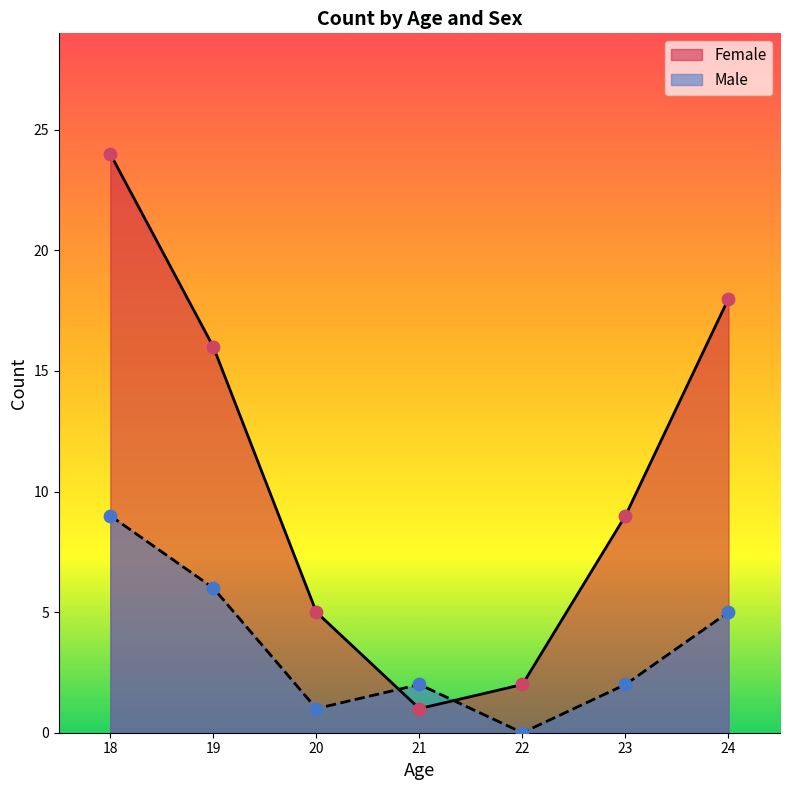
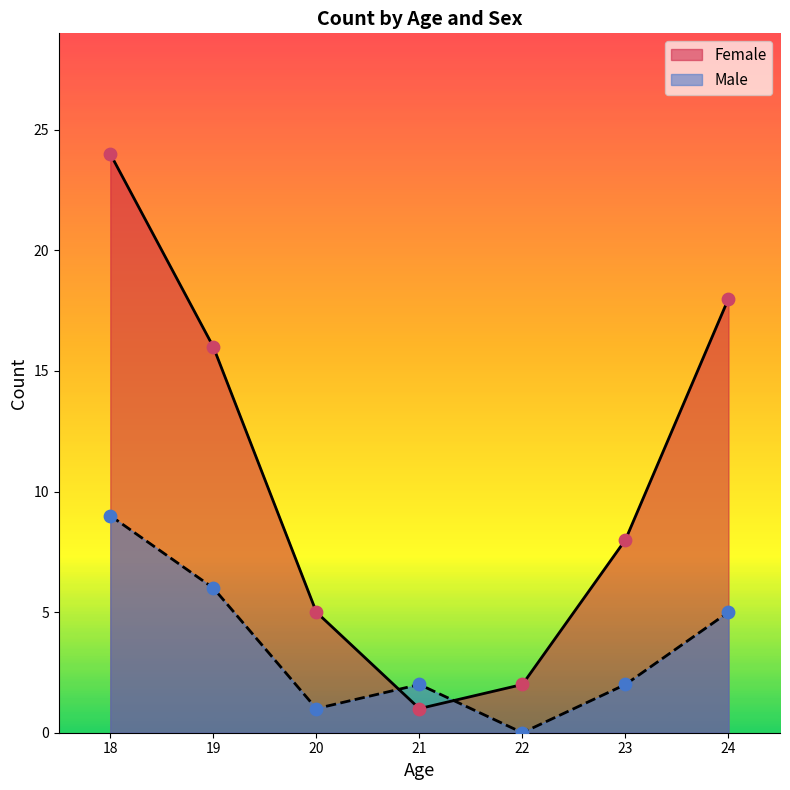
Female, 23: 9 -> 8
